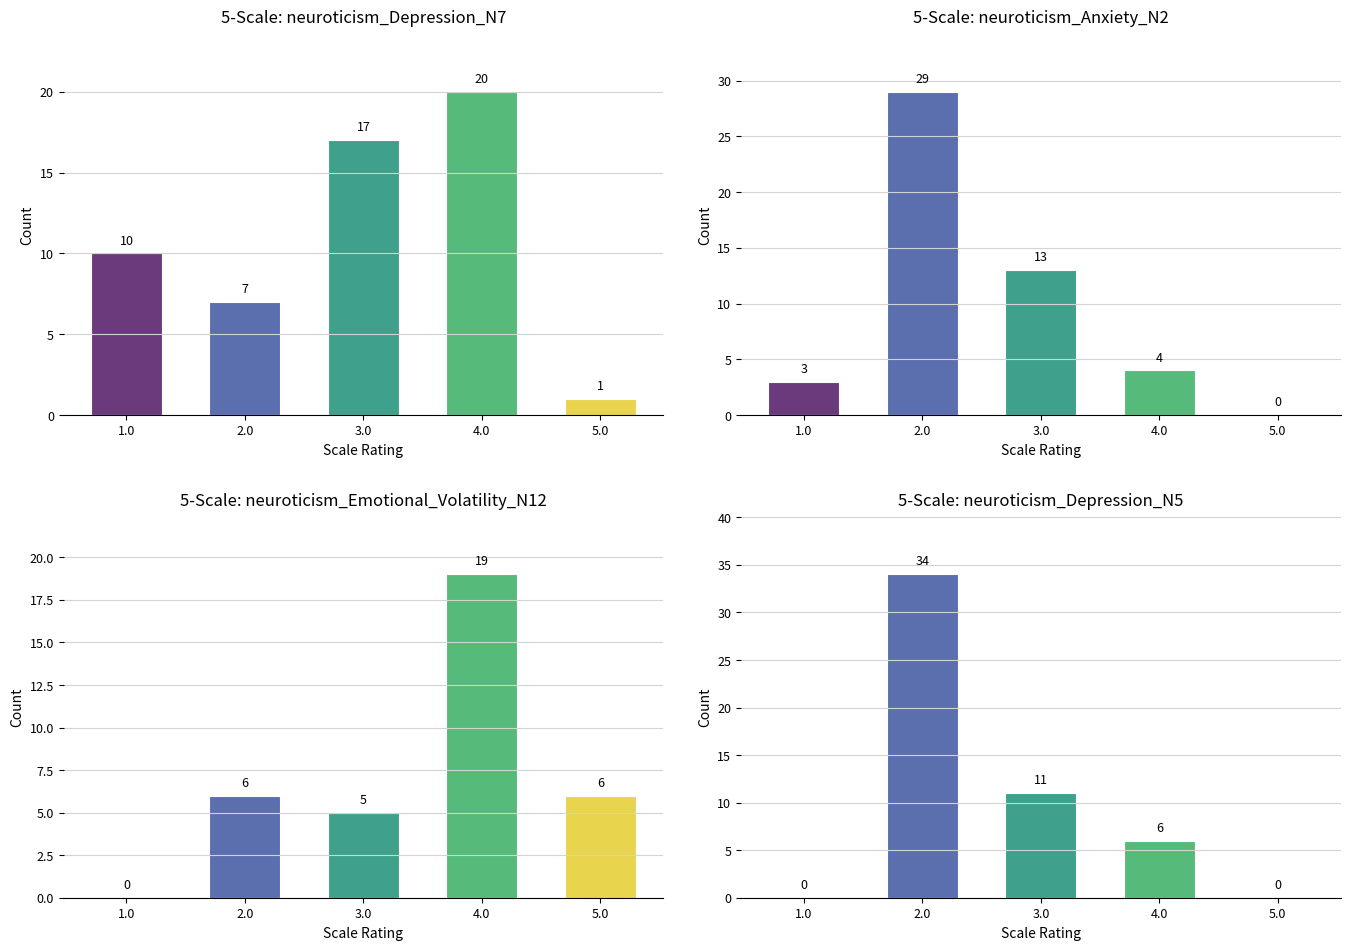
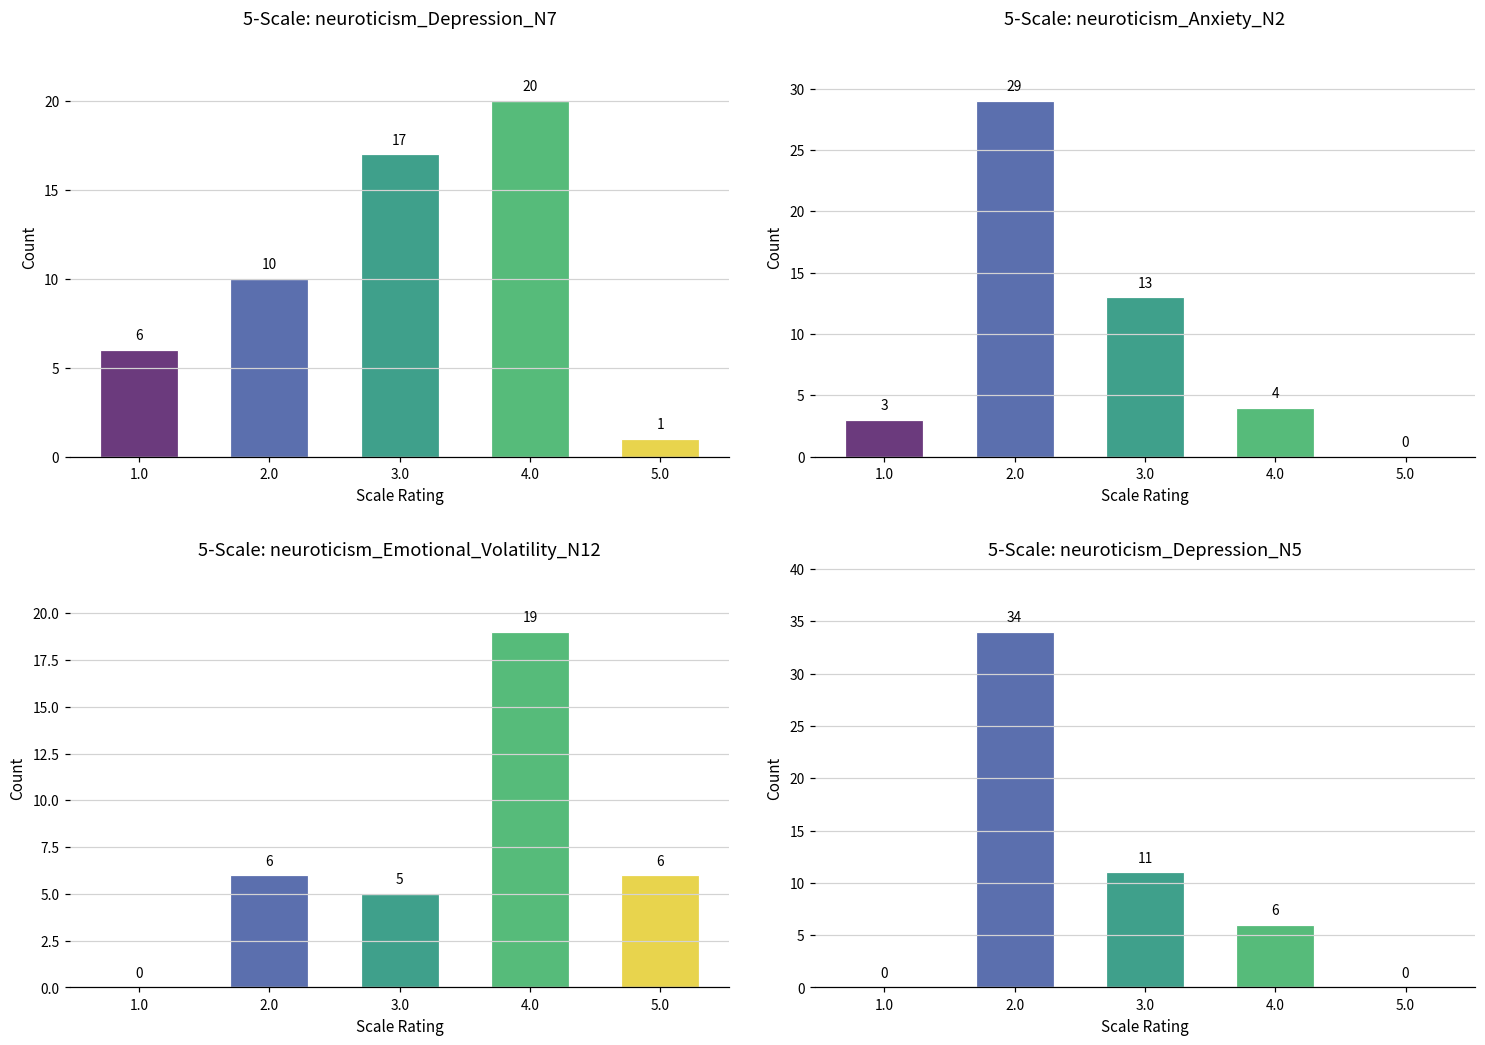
5-Scale: neuroticism_Depression_N7, 1.0: 10 -> 6
5-Scale: neuroticism_Depression_N7, 2.0: 7 -> 10
